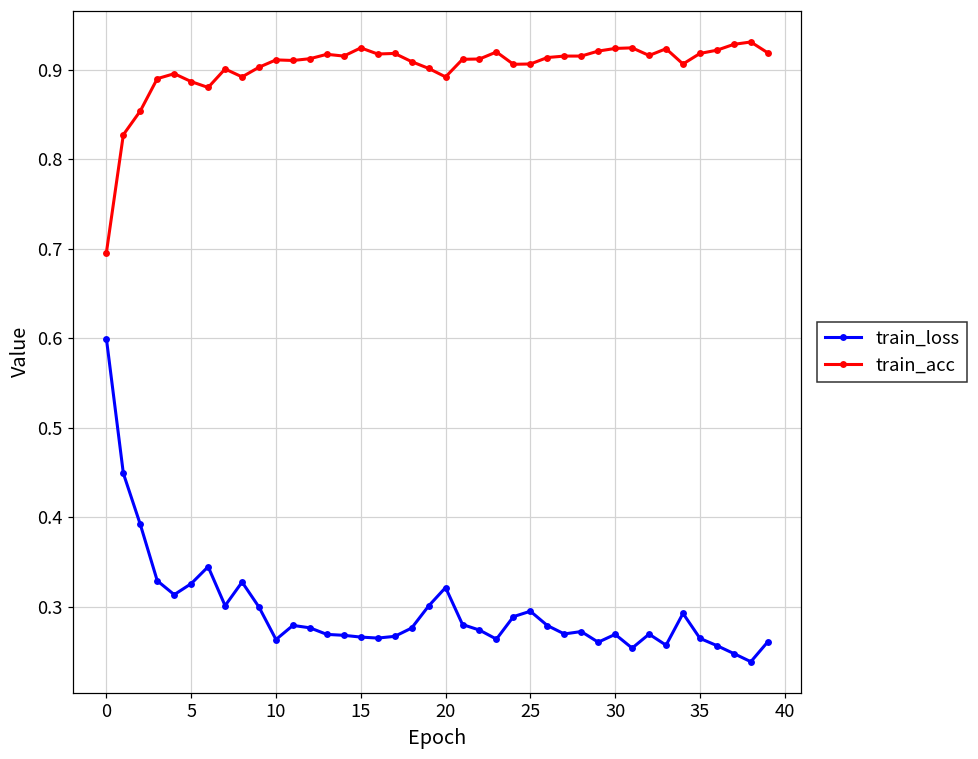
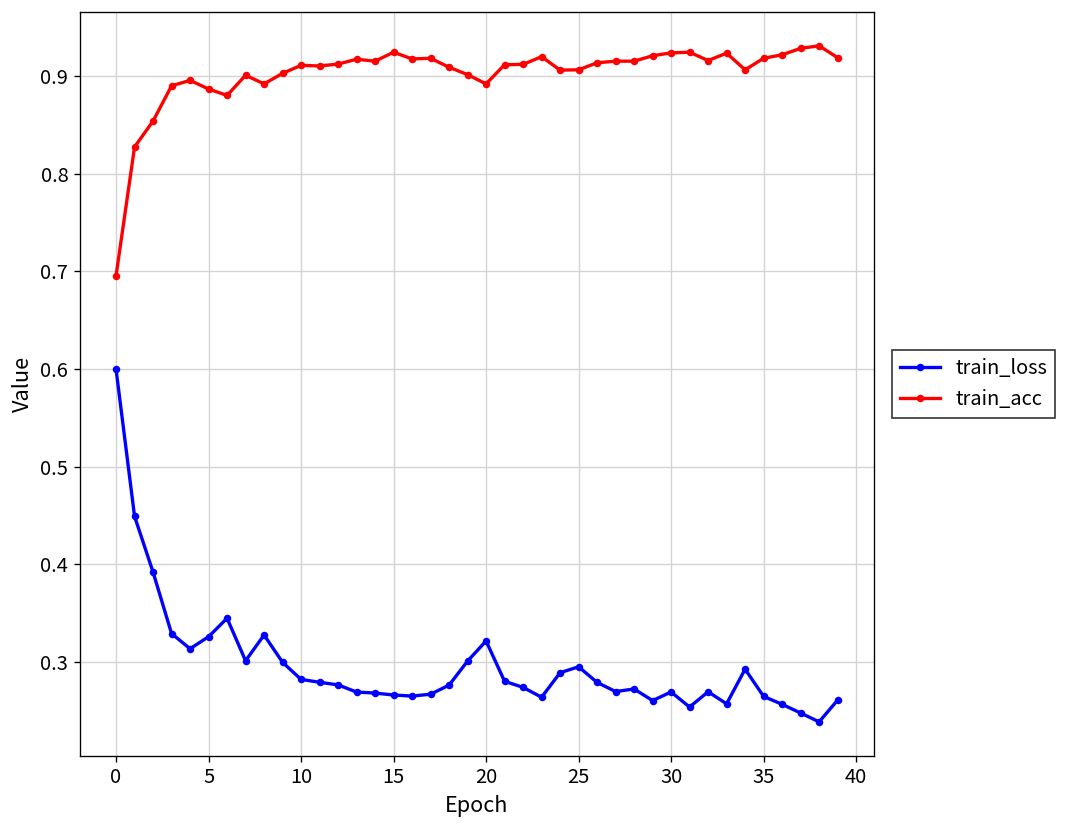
train_loss, 10: 0.26 -> 0.28
